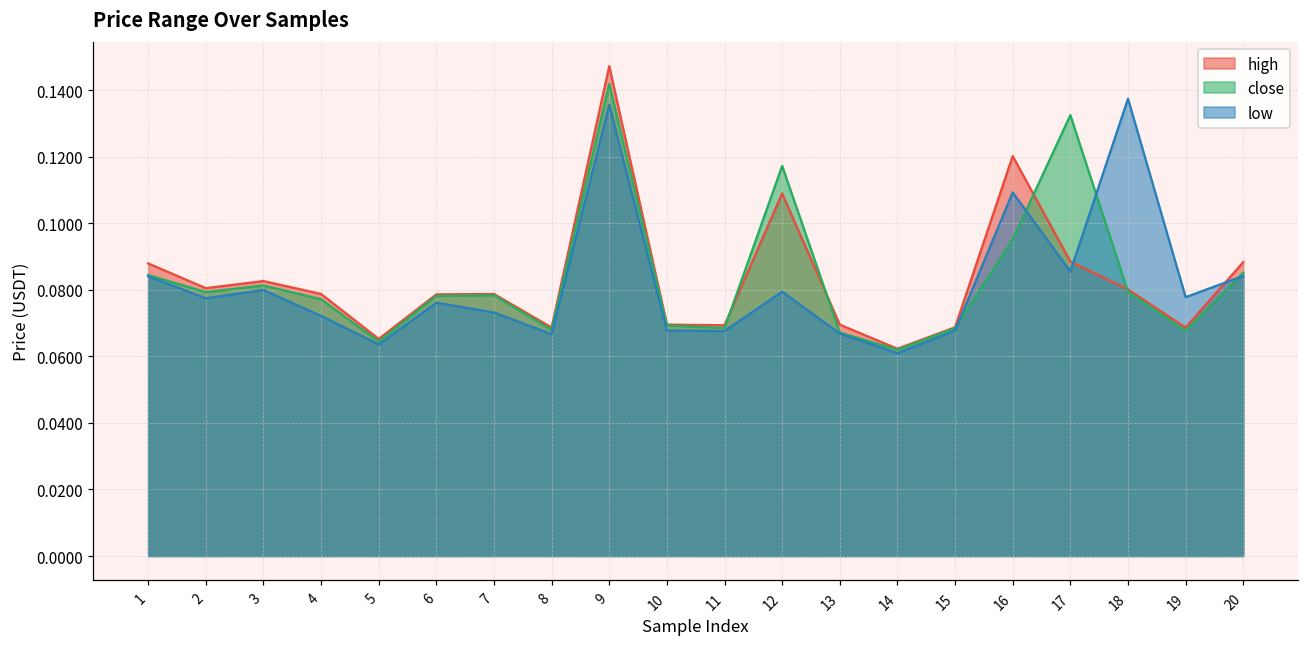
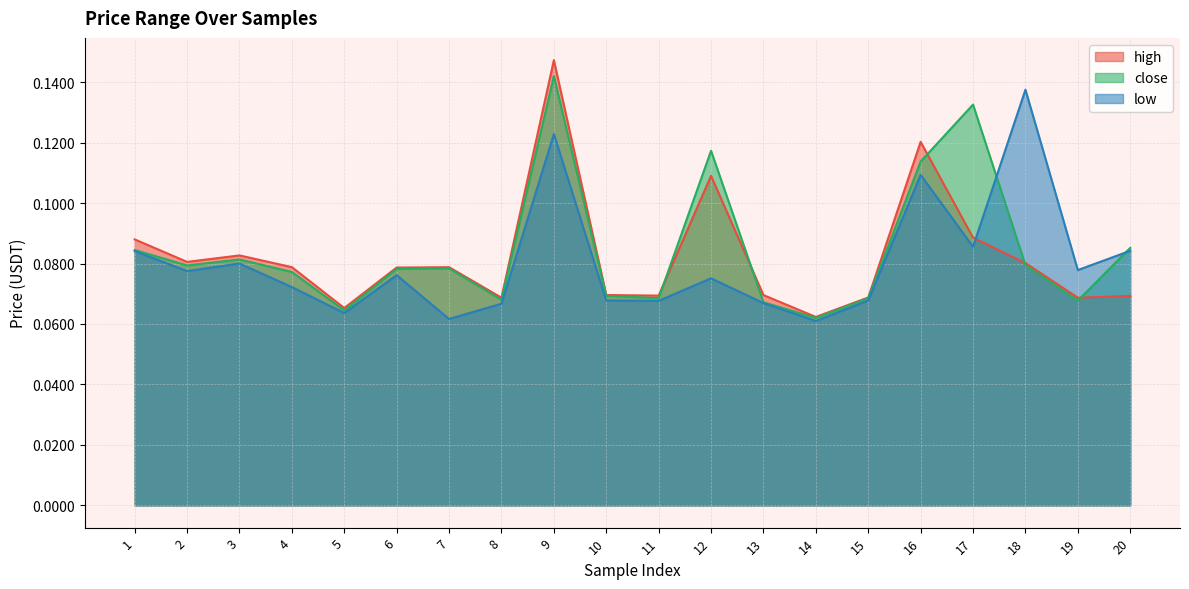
low, 7: 0.073 -> 0.062
low, 9: 0.136 -> 0.123
low, 12: 0.079 -> 0.075
close, 16: 0.095 -> 0.114
high, 20: 0.088 -> 0.069
